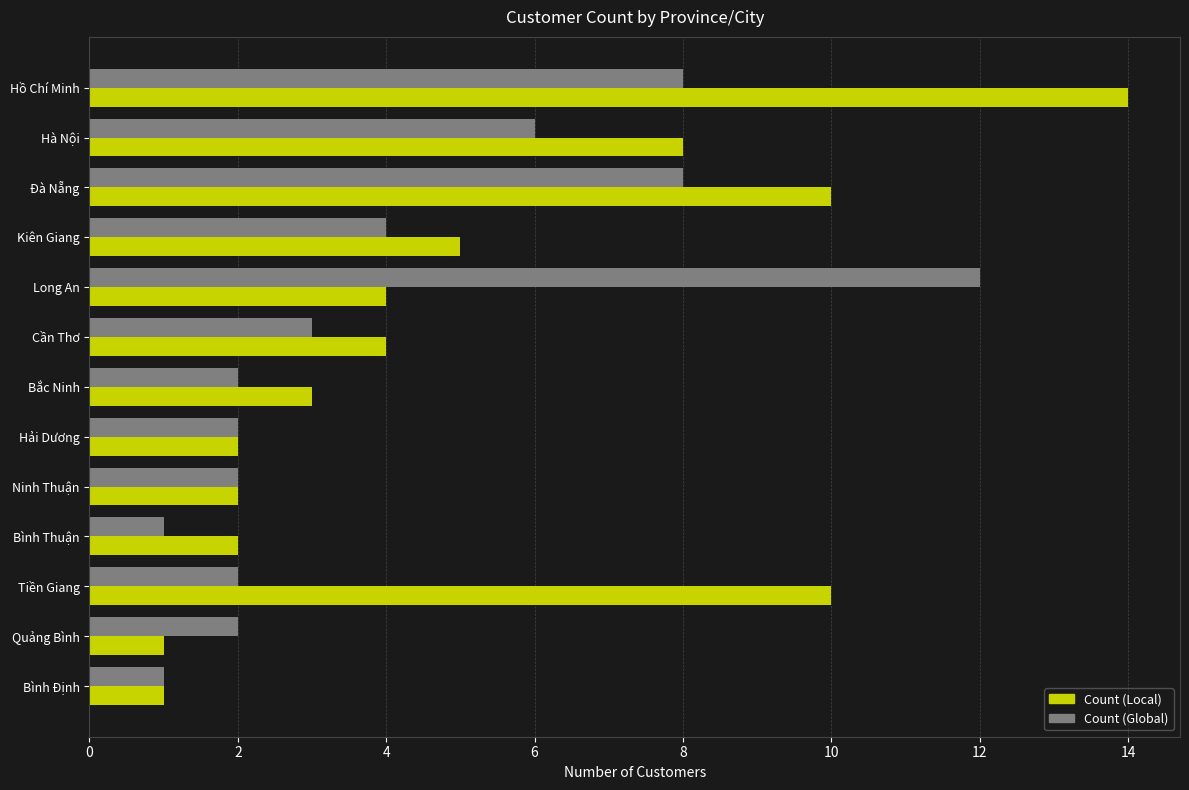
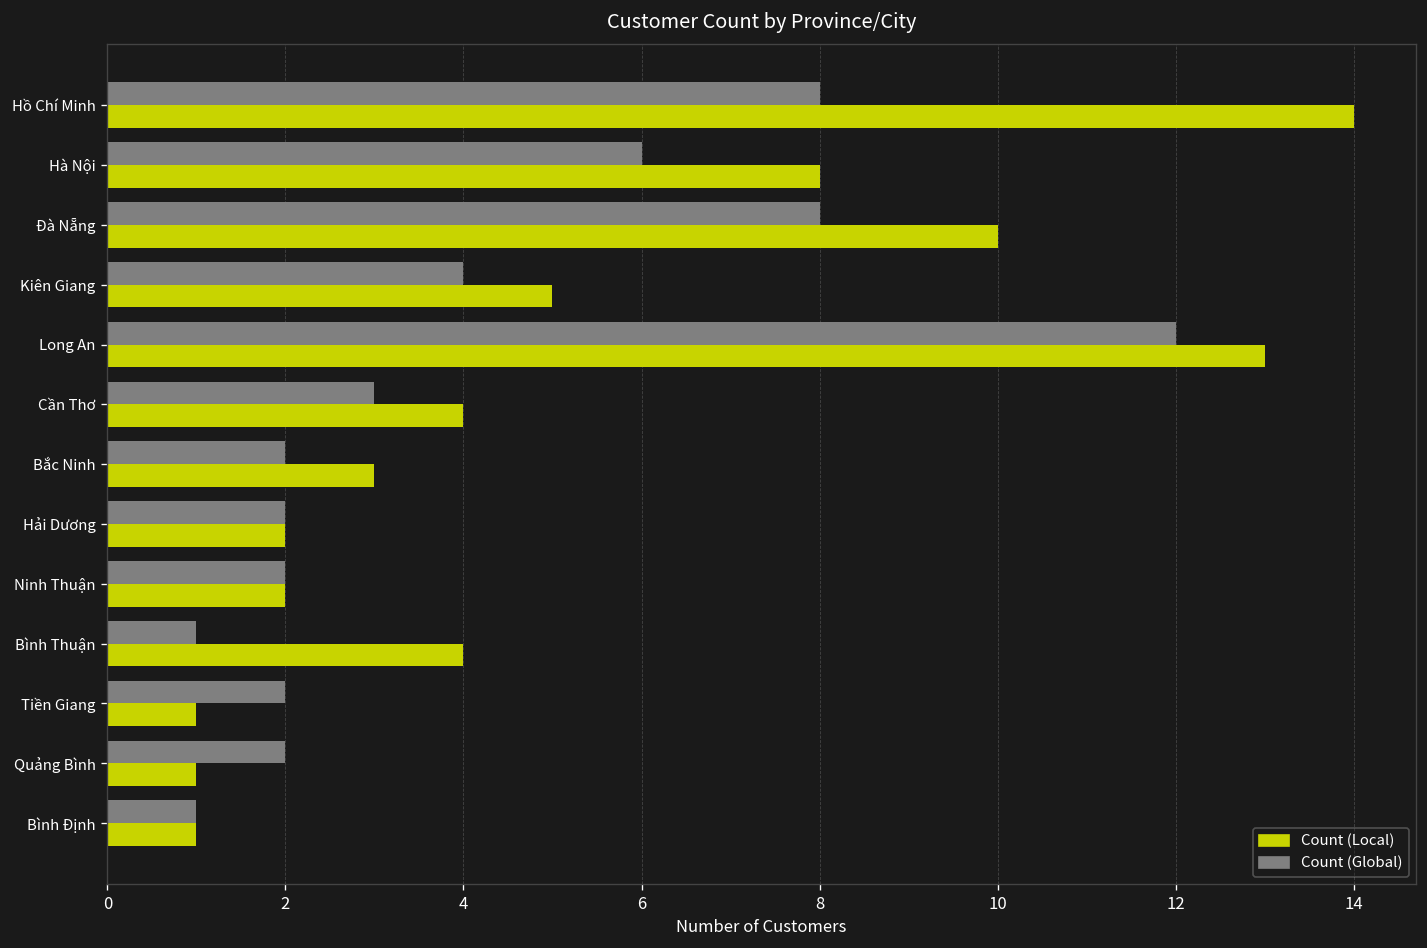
Count (Local), Long An: 4 -> 13
Count (Local), Bình Thuận: 2 -> 4
Count (Local), Tiền Giang: 10 -> 1
